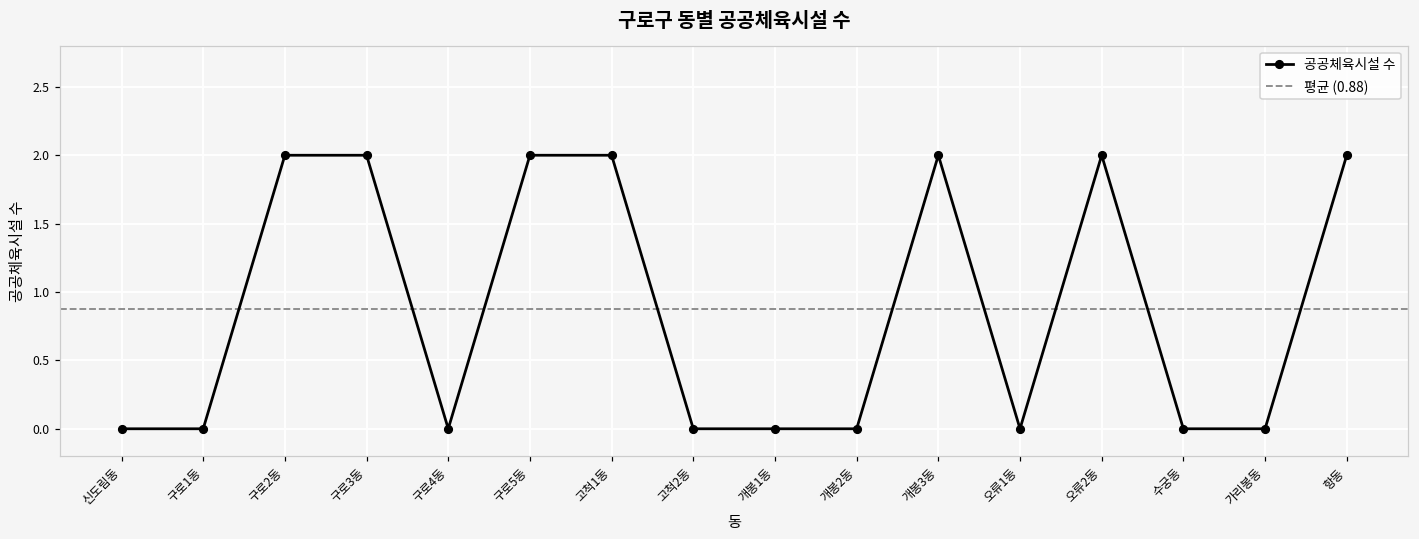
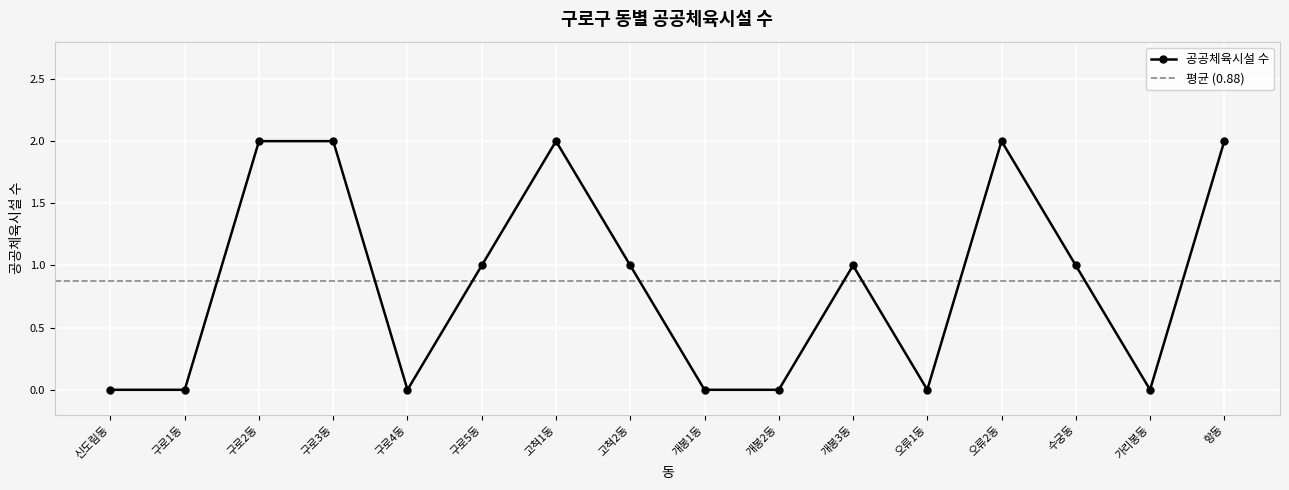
구로5동: 2 -> 1
고척2동: 0 -> 1
개봉3동: 2 -> 1
수궁동: 0 -> 1
